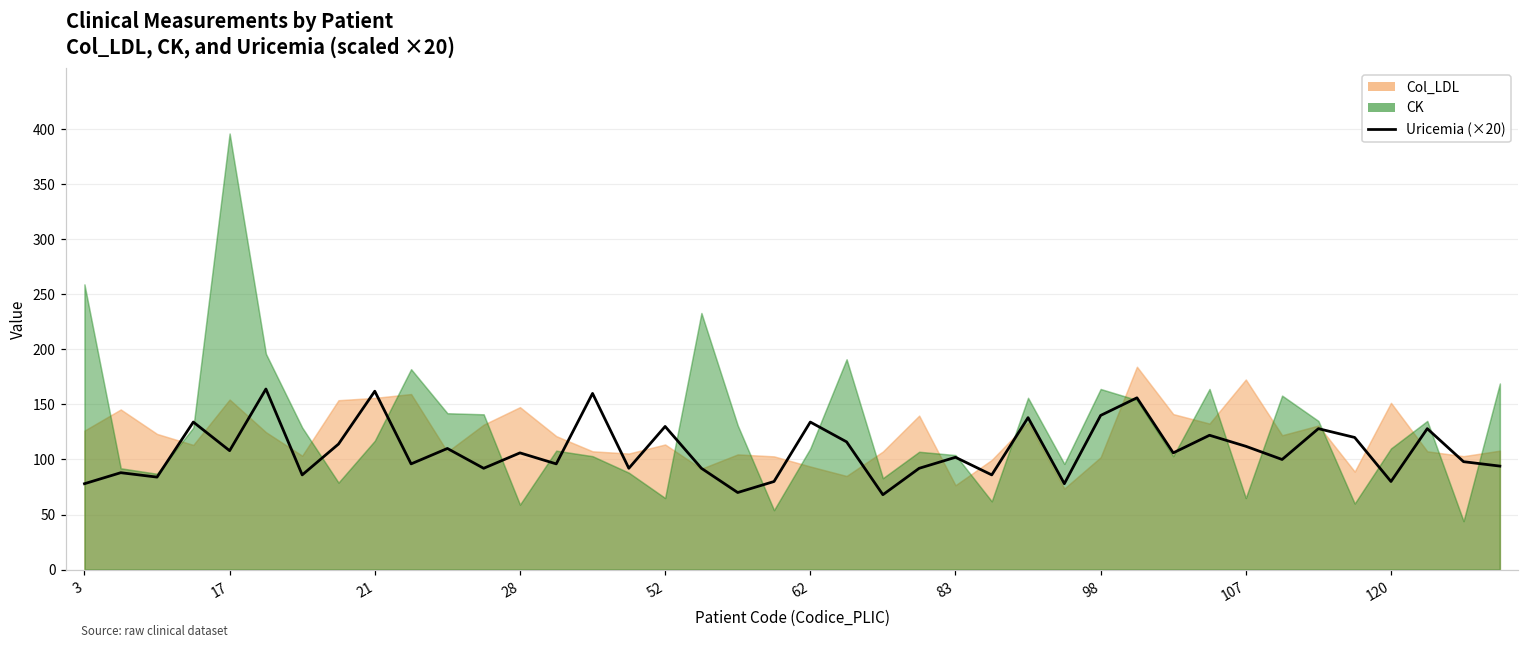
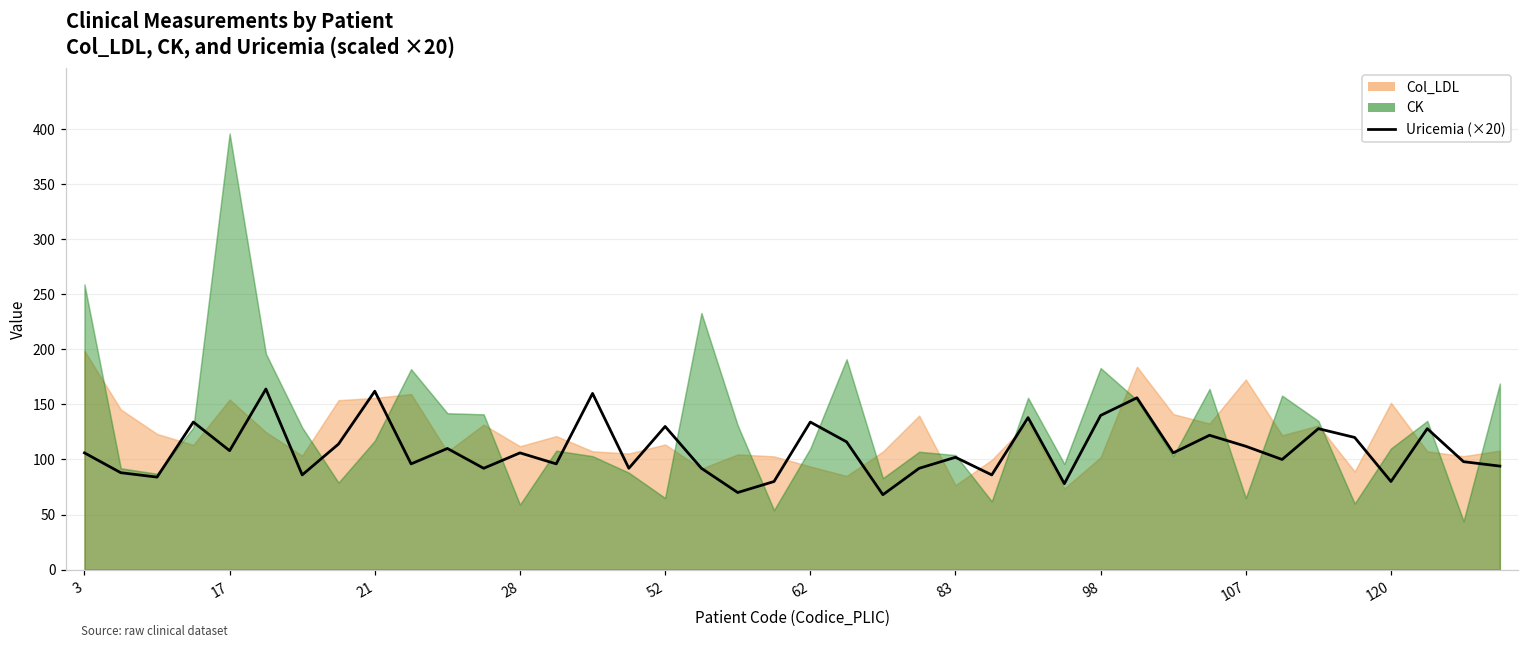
Uricemia (×20), 3: 78 -> 106
Col_LDL, 3: 126 -> 199
Col_LDL, 28: 148 -> 112
CK, 98: 164 -> 183
